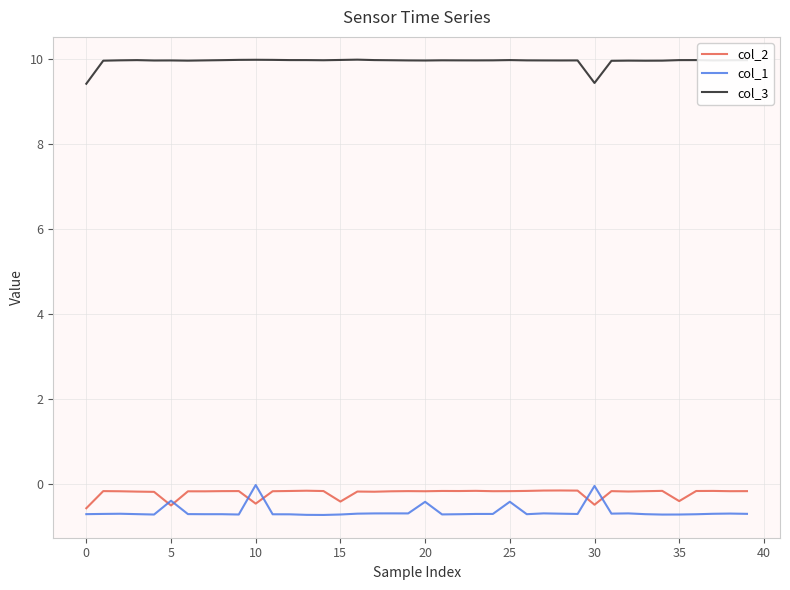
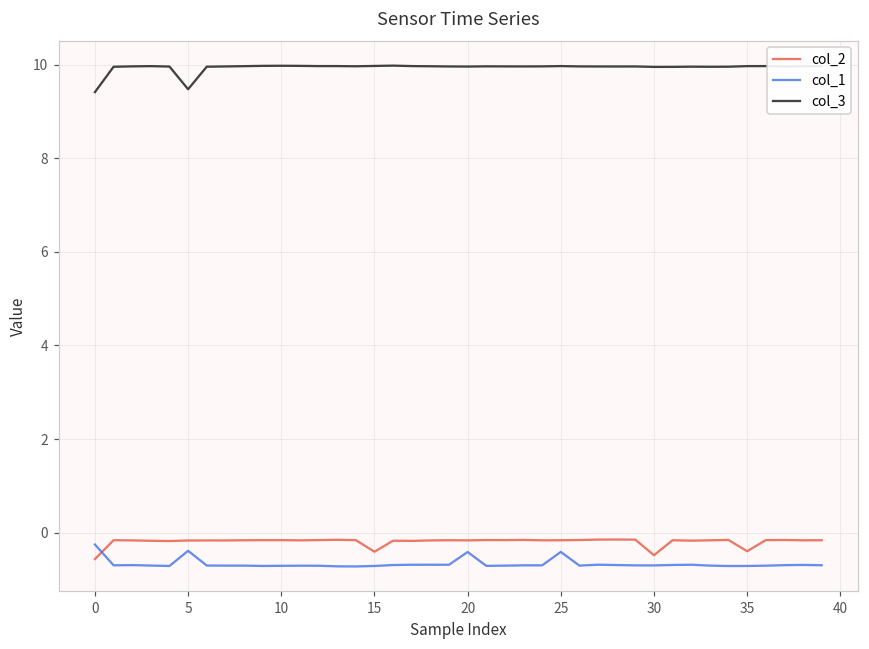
col_1, 0: -0.7 -> -0.3
col_2, 5: -0.5 -> -0.2
col_3, 5: 10.0 -> 9.5
col_2, 10: -0.5 -> -0.2
col_1, 10: 0.0 -> -0.7
col_1, 30: 0.0 -> -0.7
col_3, 30: 9.4 -> 9.9
